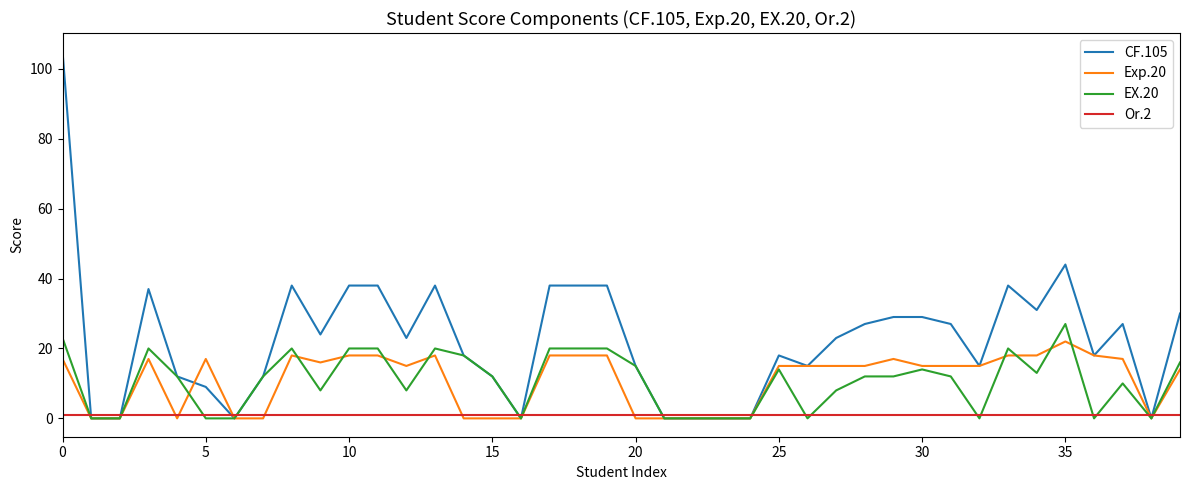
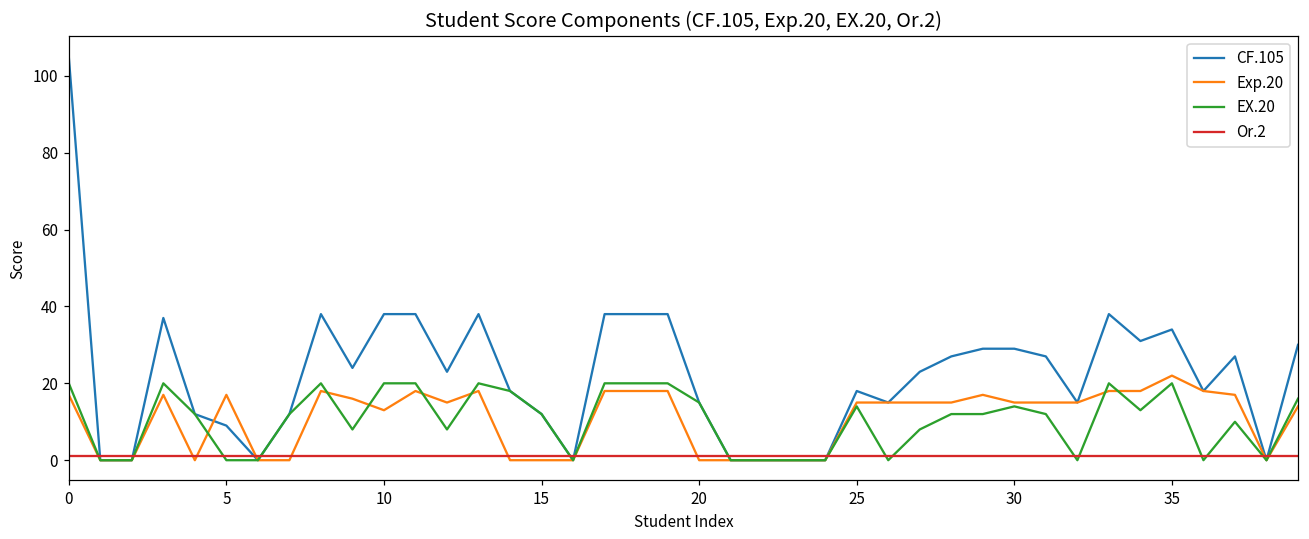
EX.20, 0: 23 -> 20
Exp.20, 10: 18 -> 13
CF.105, 35: 44 -> 34
EX.20, 35: 27 -> 20
